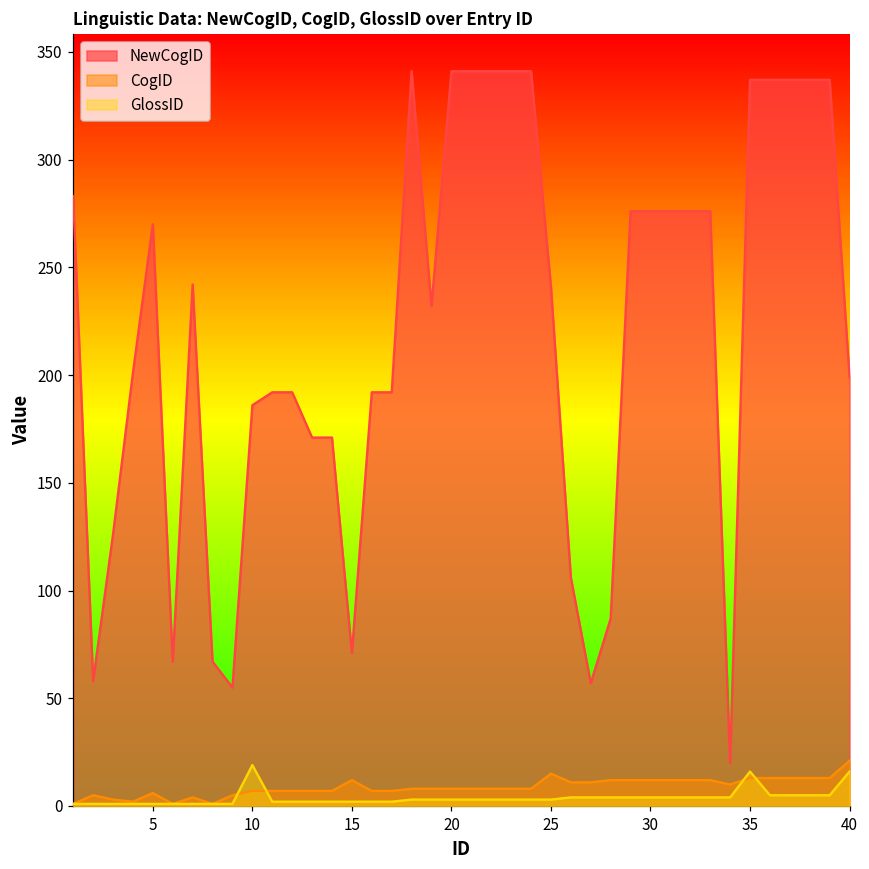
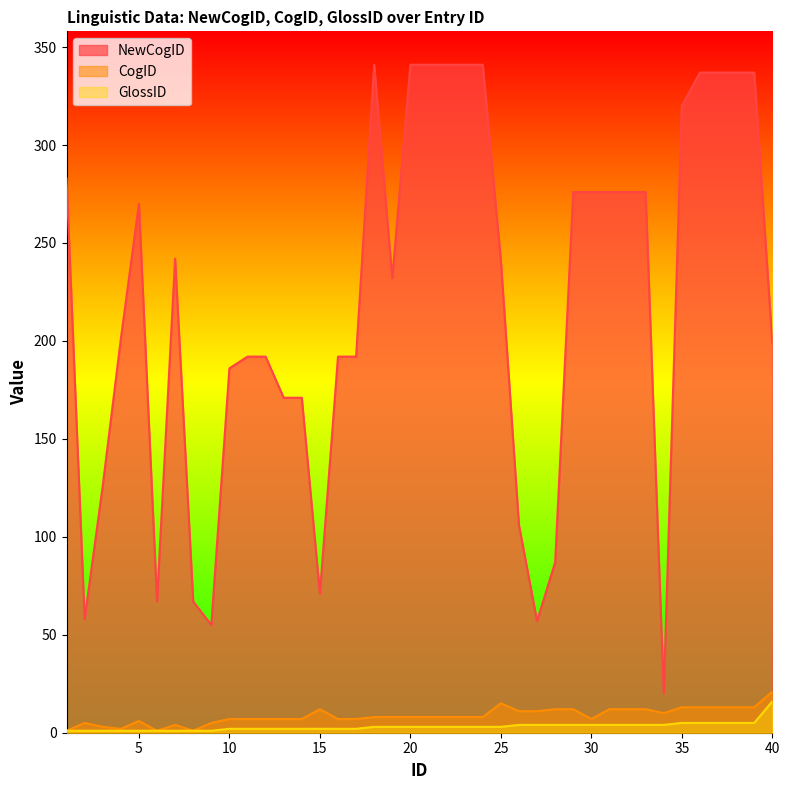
GlossID, 10: 19 -> 2
CogID, 30: 12 -> 7
NewCogID, 35: 337 -> 320
GlossID, 35: 16 -> 5
